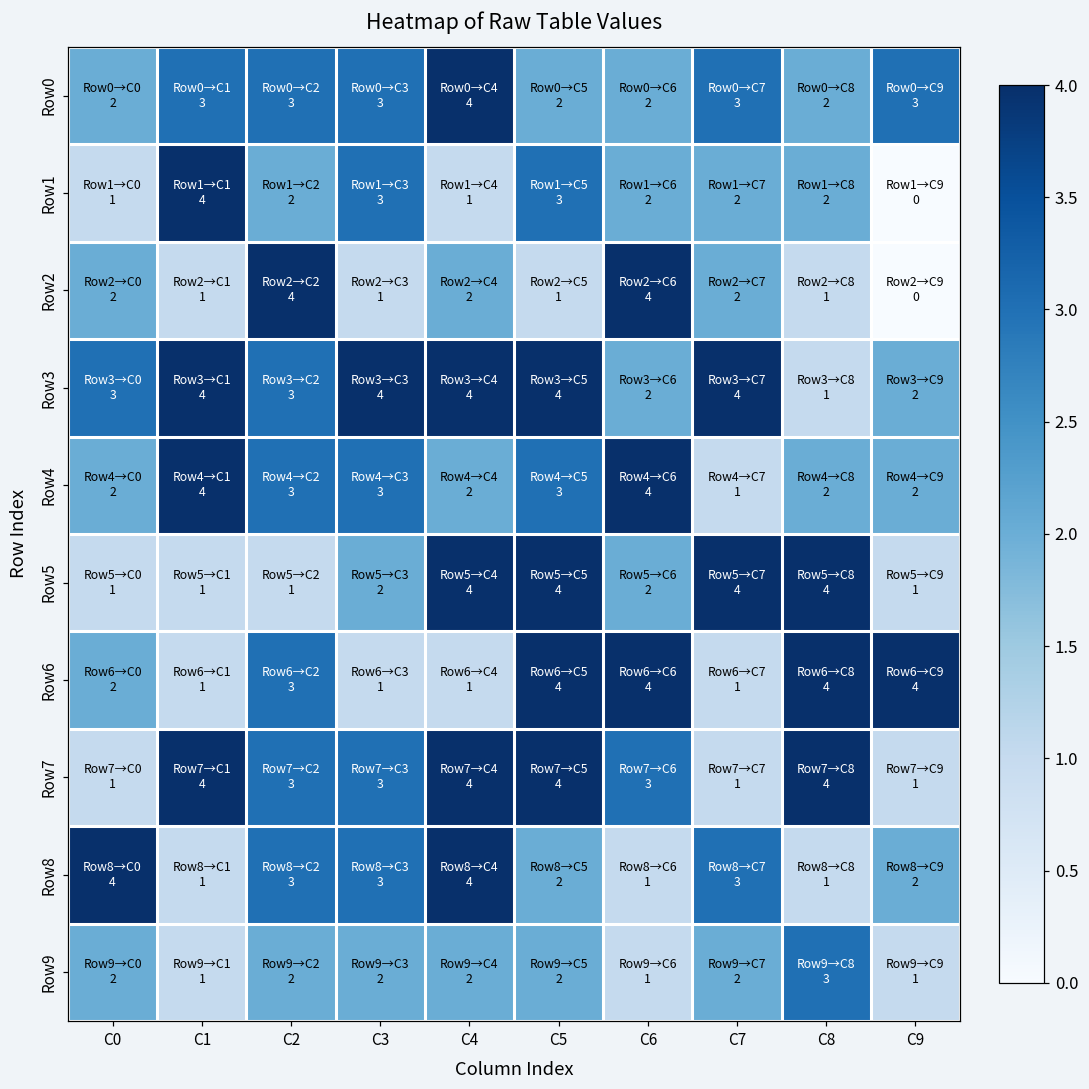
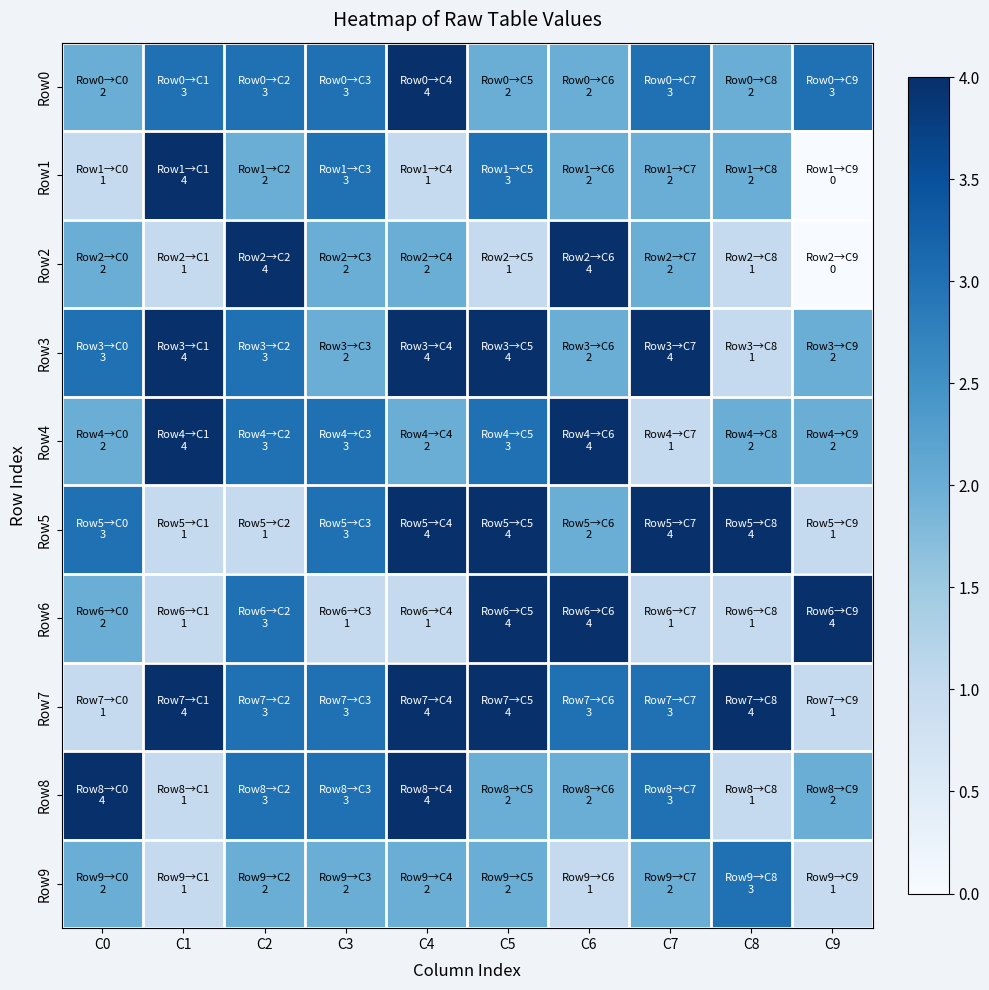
Row2, C3: 1 -> 2
Row3, C3: 4 -> 2
Row5, C0: 1 -> 3
Row5, C3: 2 -> 3
Row6, C8: 4 -> 1
Row7, C7: 1 -> 3
Row8, C6: 1 -> 2
